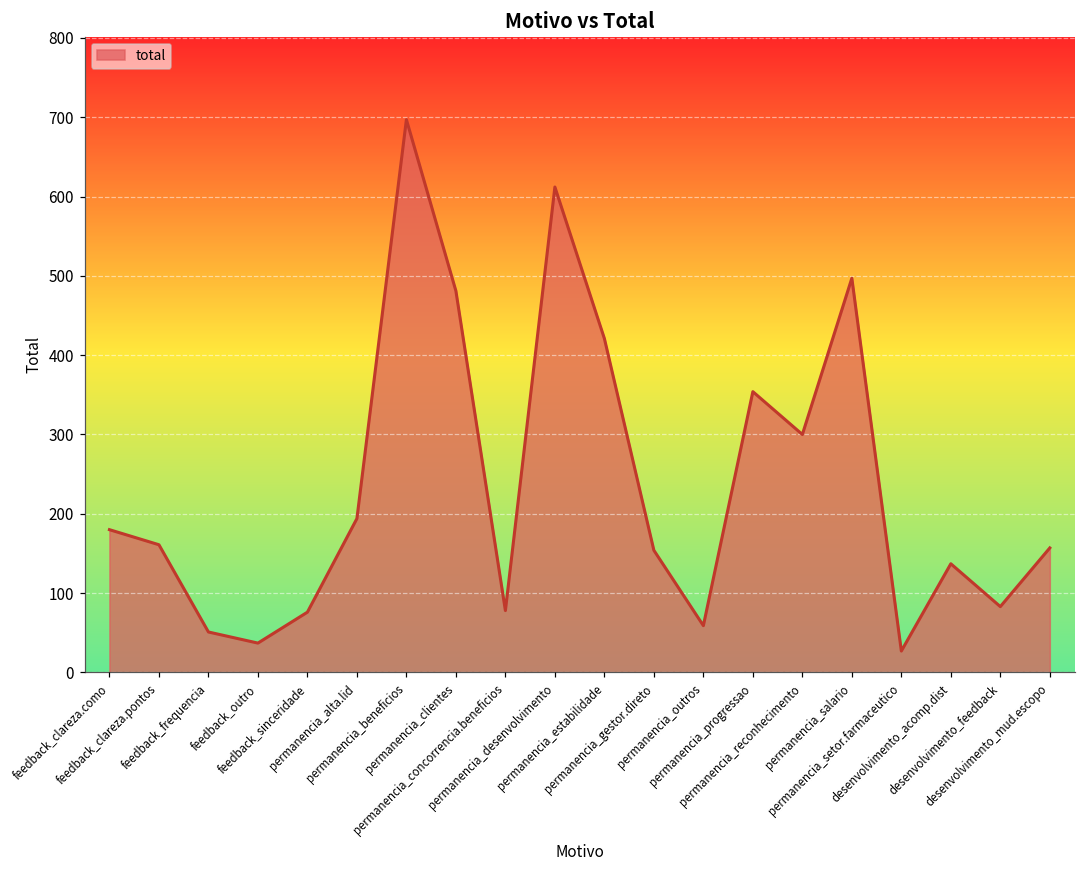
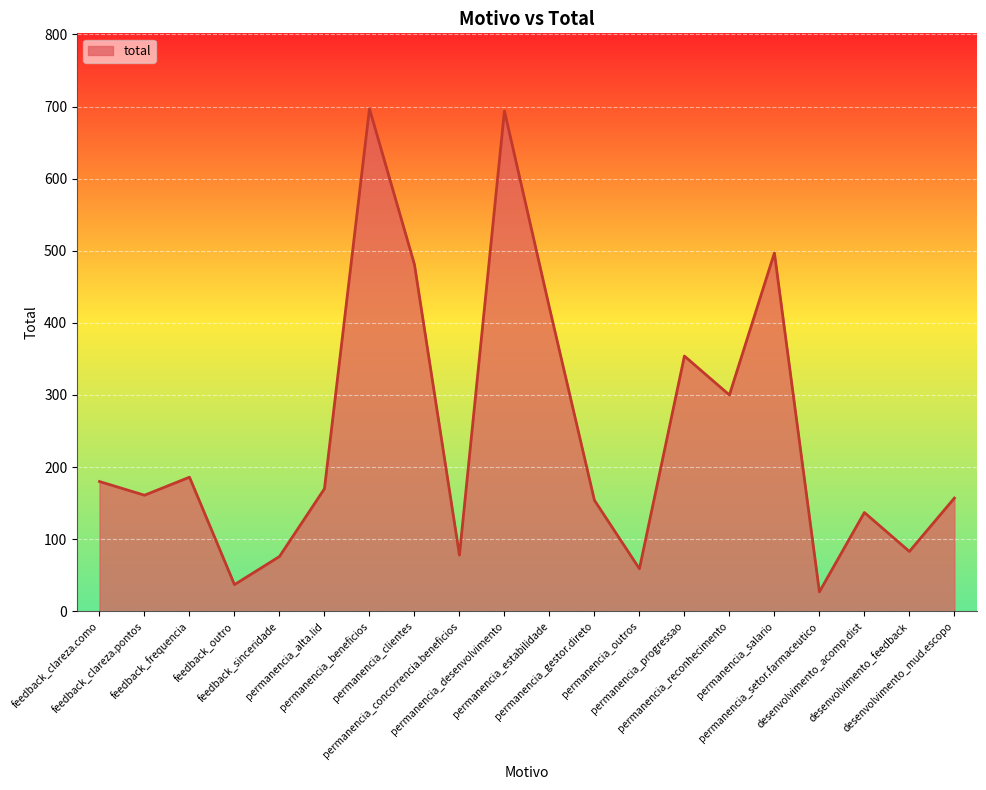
feedback_frequencia: 50 -> 190
permanencia_alta.lid: 190 -> 170
permanencia_desenvolvimento: 610 -> 690
